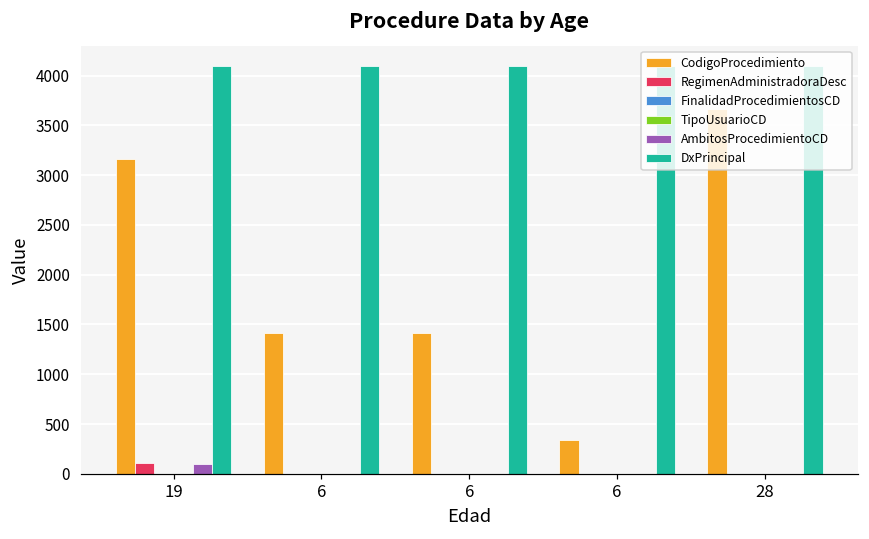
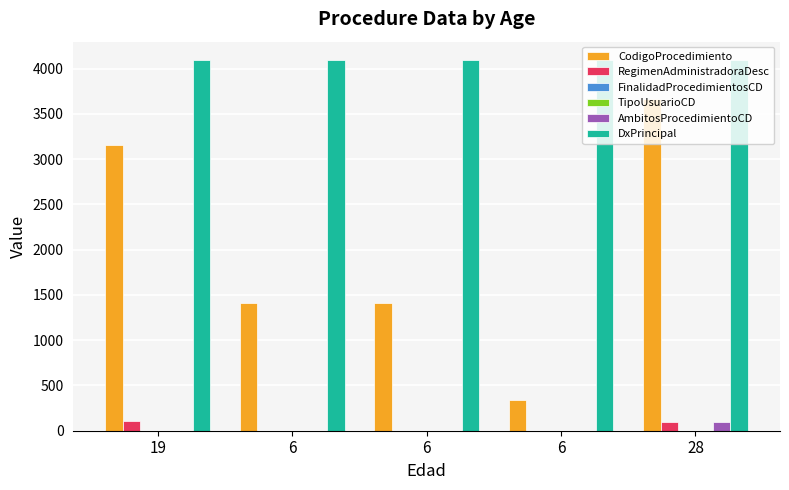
AmbitosProcedimientoCD, 19: 100 -> 0
RegimenAdministradoraDesc, 28: 0 -> 100
AmbitosProcedimientoCD, 28: 0 -> 100
